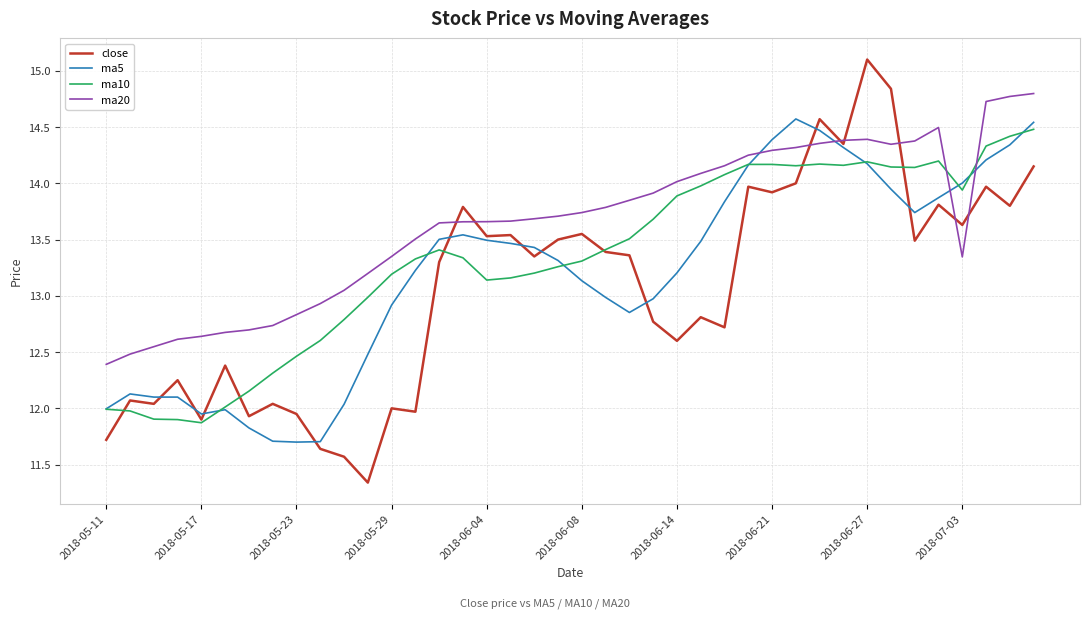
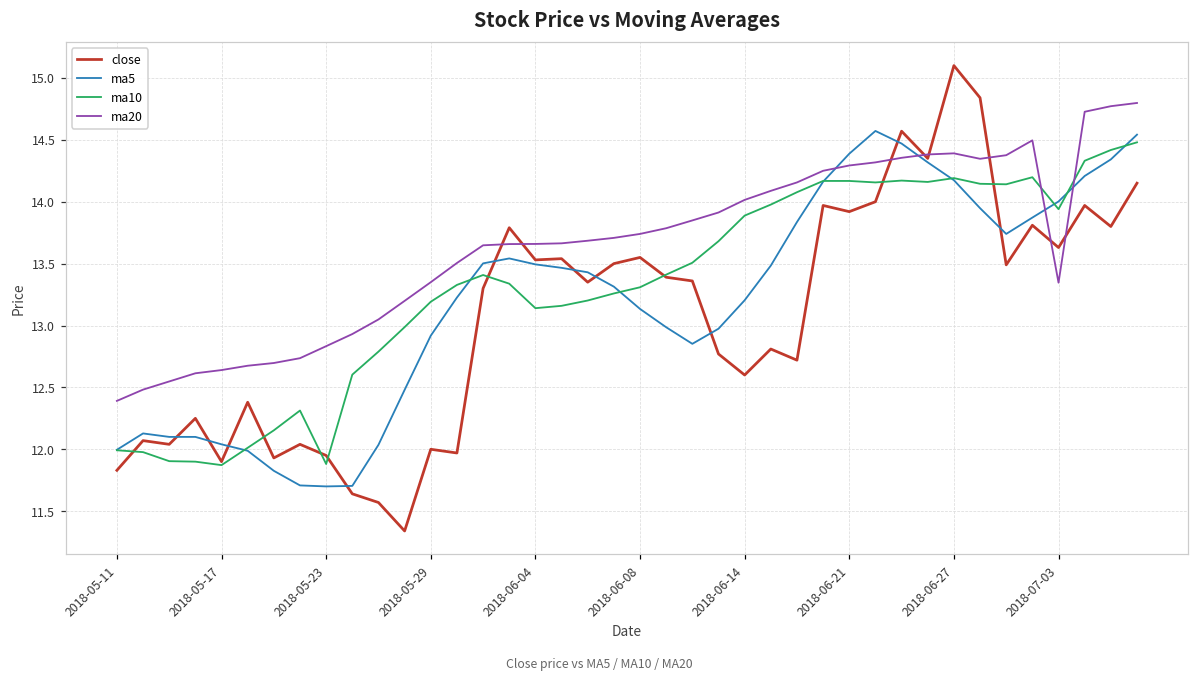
close, 2018-05-11: 11.72 -> 11.83
ma5, 2018-05-17: 11.95 -> 12.04
ma10, 2018-05-23: 12.46 -> 11.88
